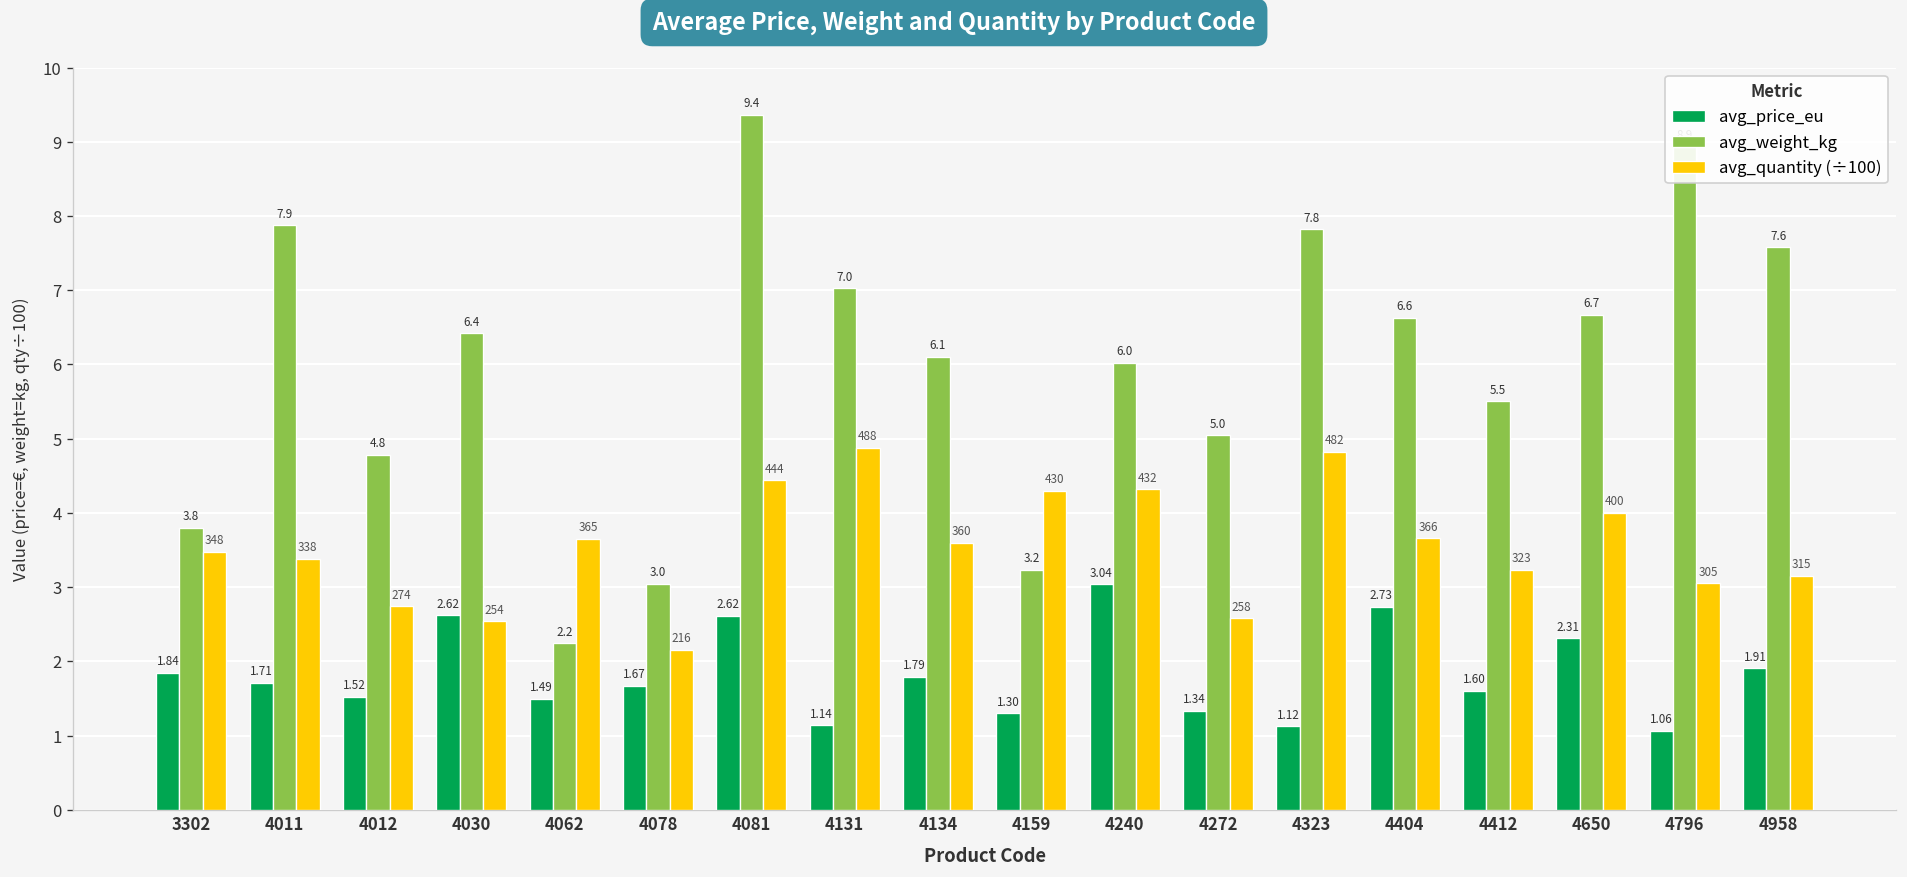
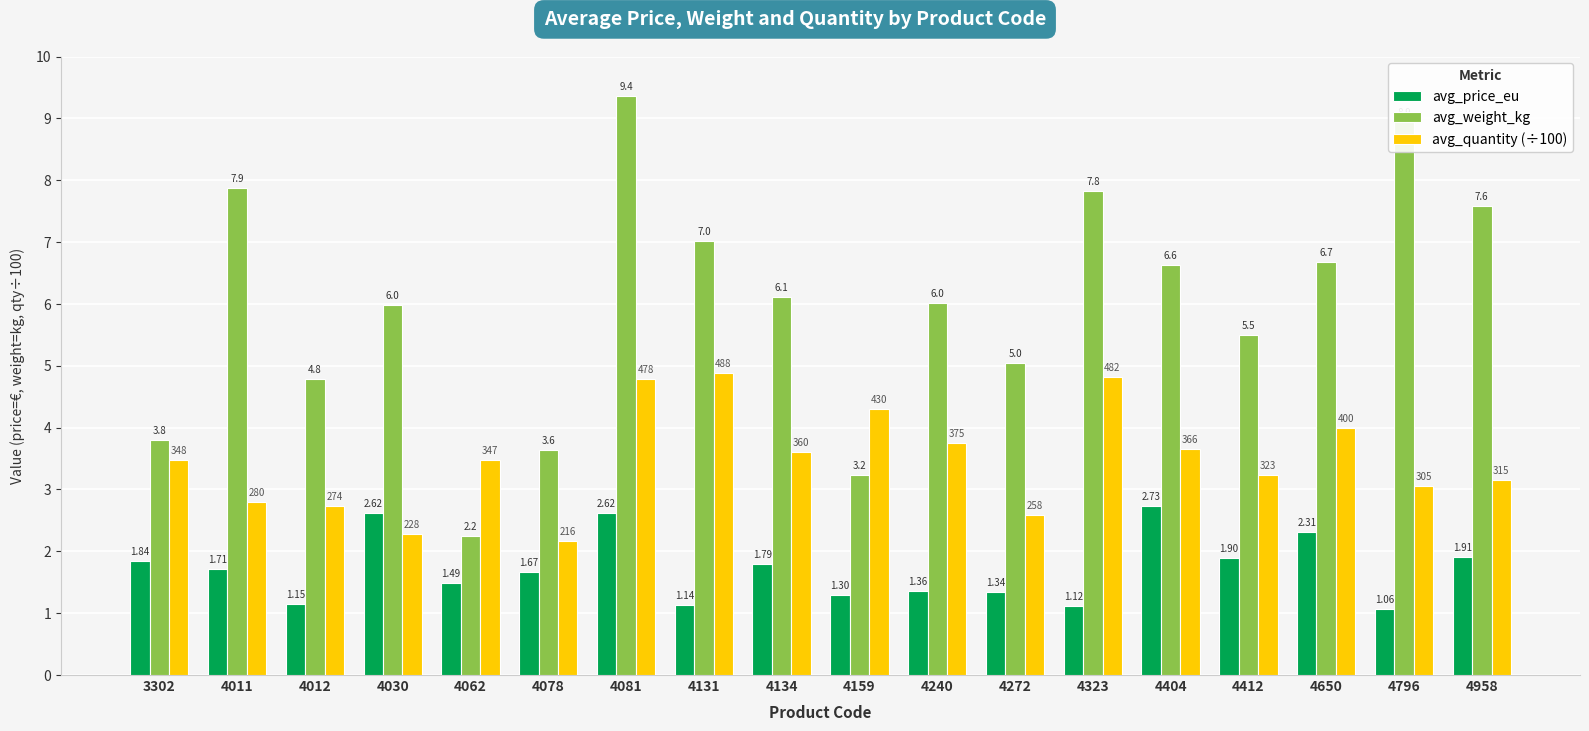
avg_quantity (÷100), 4011: 338 -> 280
avg_price_eu, 4012: 1.52 -> 1.15
avg_weight_kg, 4030: 6.4 -> 6.0
avg_quantity (÷100), 4030: 254 -> 228
avg_quantity (÷100), 4062: 365 -> 347
avg_weight_kg, 4078: 3.0 -> 3.6
avg_quantity (÷100), 4081: 444 -> 478
avg_price_eu, 4240: 3.04 -> 1.36
avg_quantity (÷100), 4240: 432 -> 375
avg_price_eu, 4412: 1.60 -> 1.90
